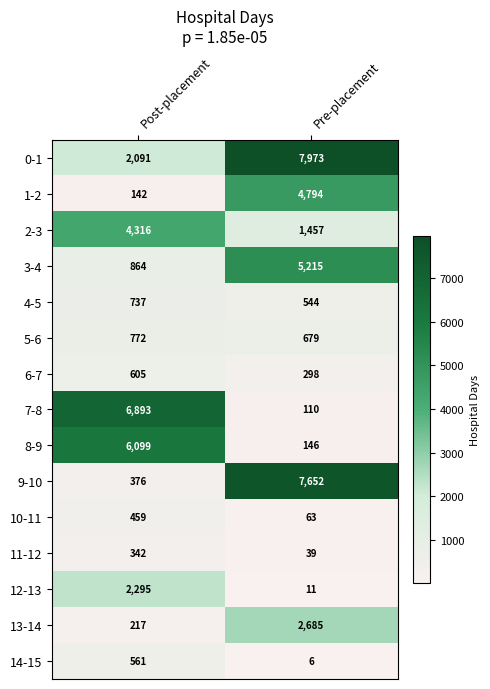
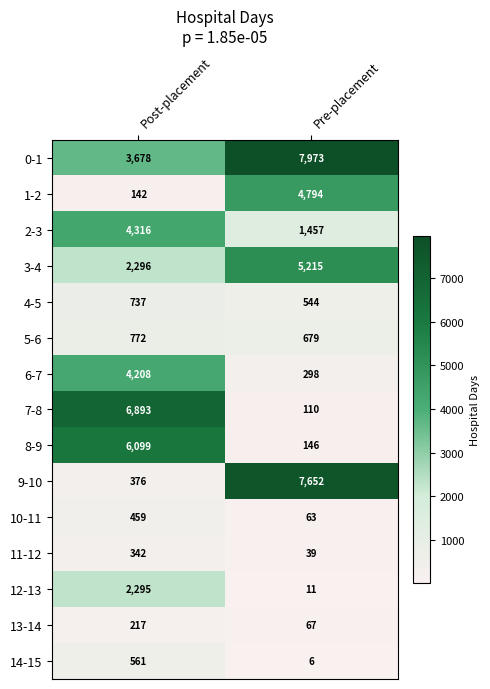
0-1, Post-placement: 2,091 -> 3,678
3-4, Post-placement: 864 -> 2,296
6-7, Post-placement: 605 -> 4,208
13-14, Pre-placement: 2,685 -> 67
